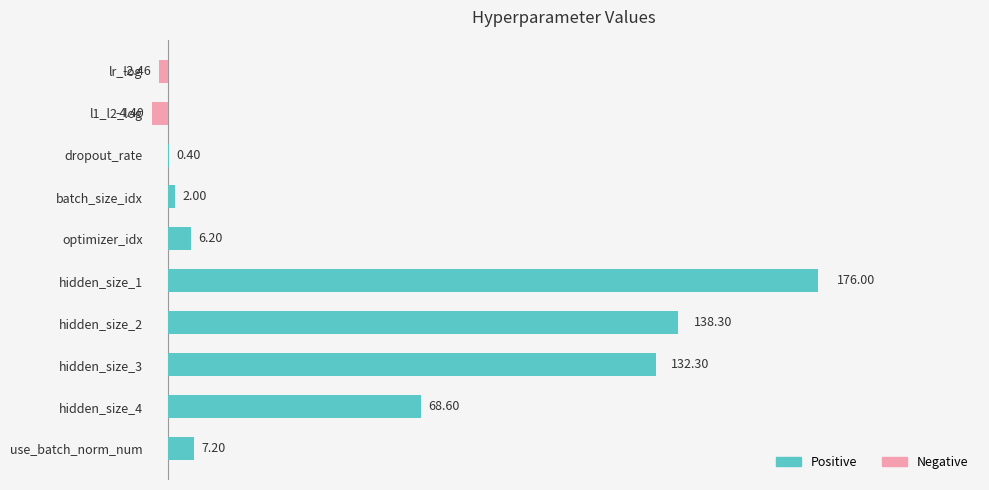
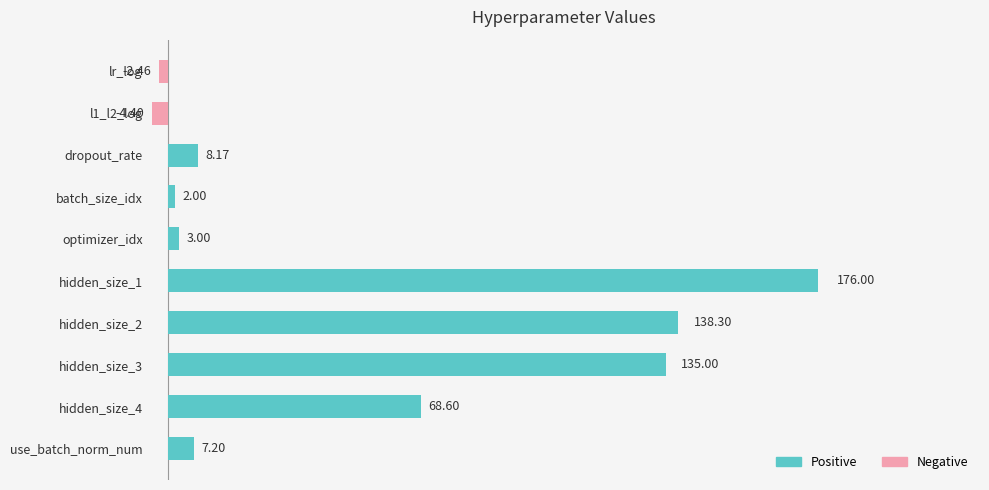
dropout_rate: 0.40 -> 8.17
optimizer_idx: 6.20 -> 3.00
hidden_size_3: 132.30 -> 135.00
